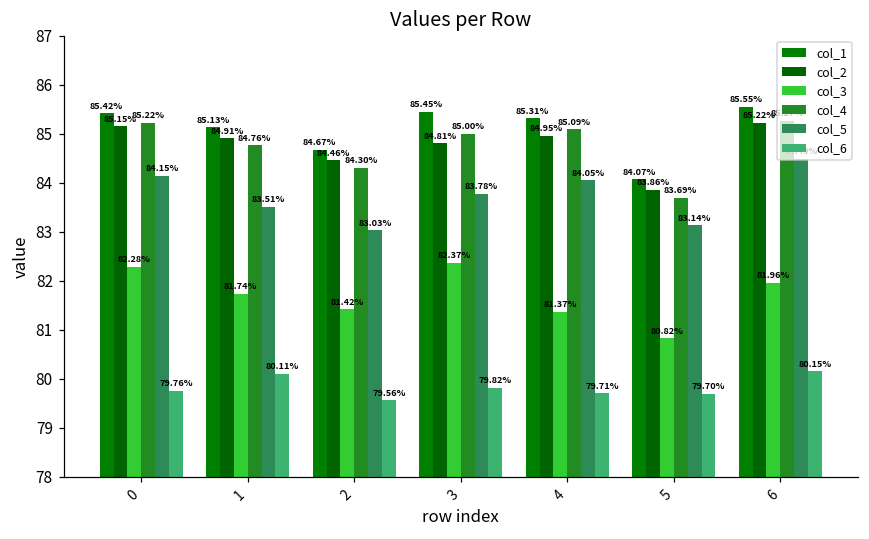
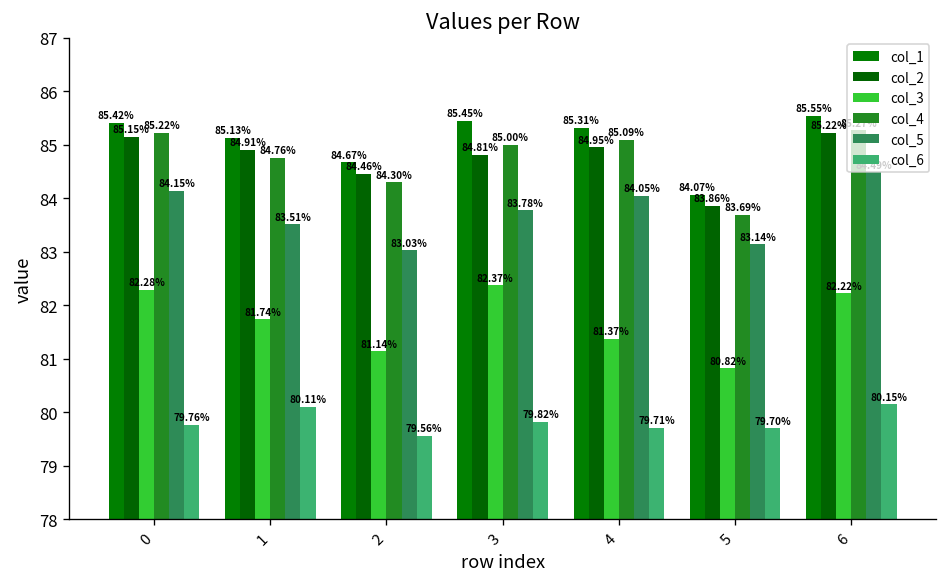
col_3, 2: 81.42% -> 81.14%
col_3, 6: 81.96% -> 82.22%
